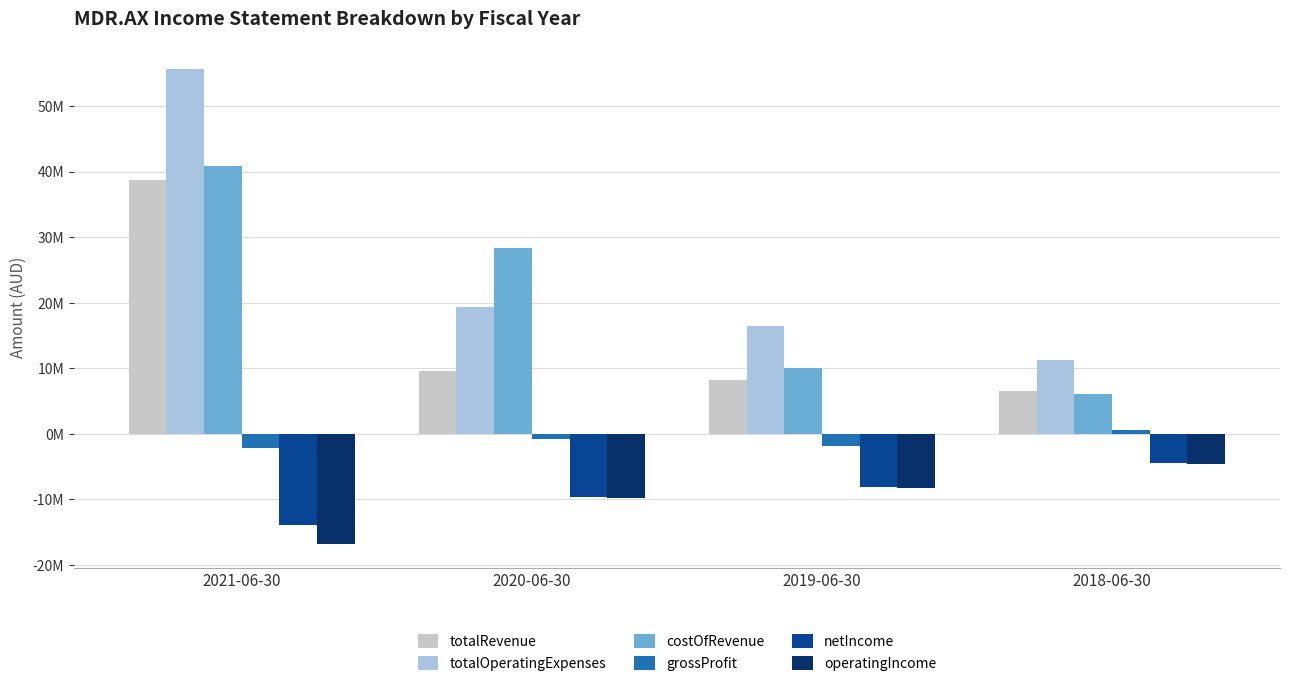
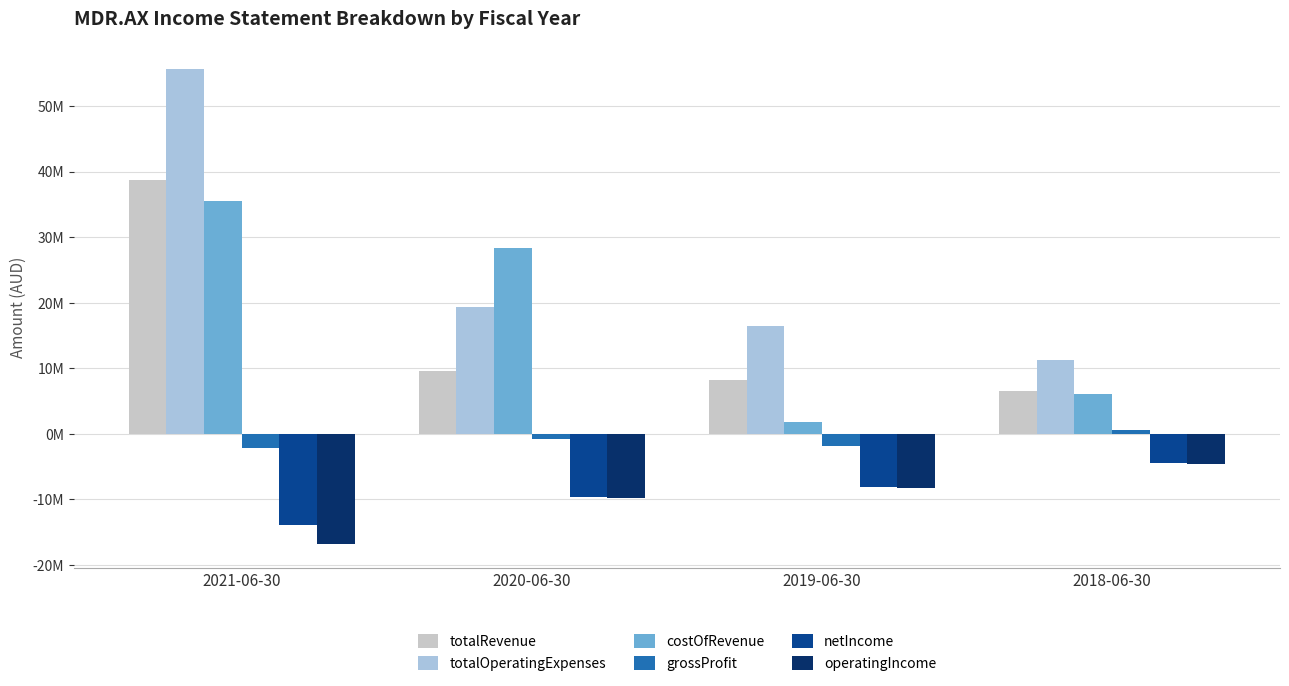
costOfRevenue, 2021-06-30: 41000000 -> 36000000
costOfRevenue, 2019-06-30: 10000000 -> 2000000
